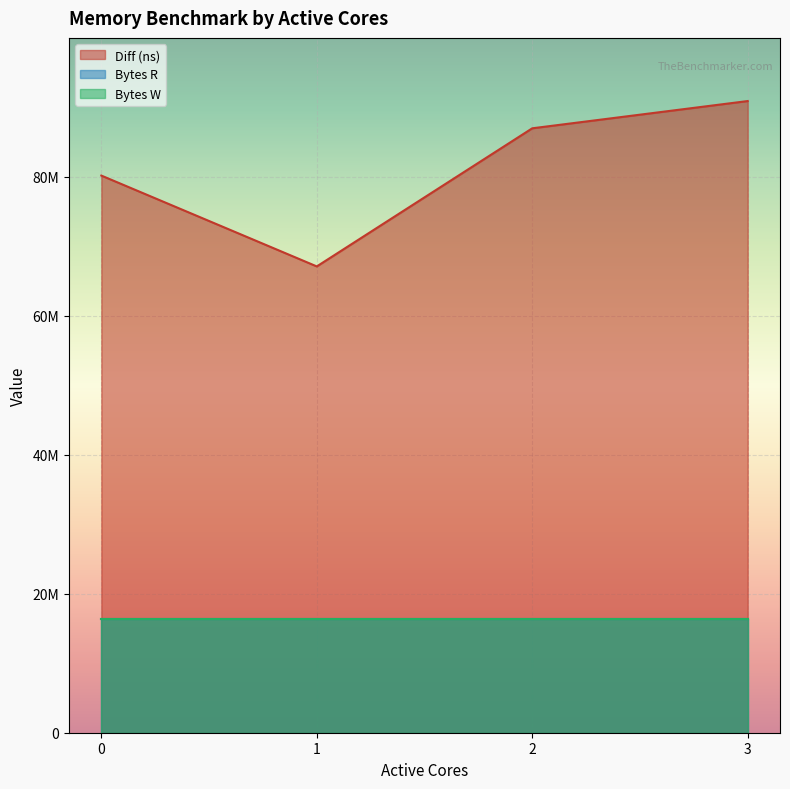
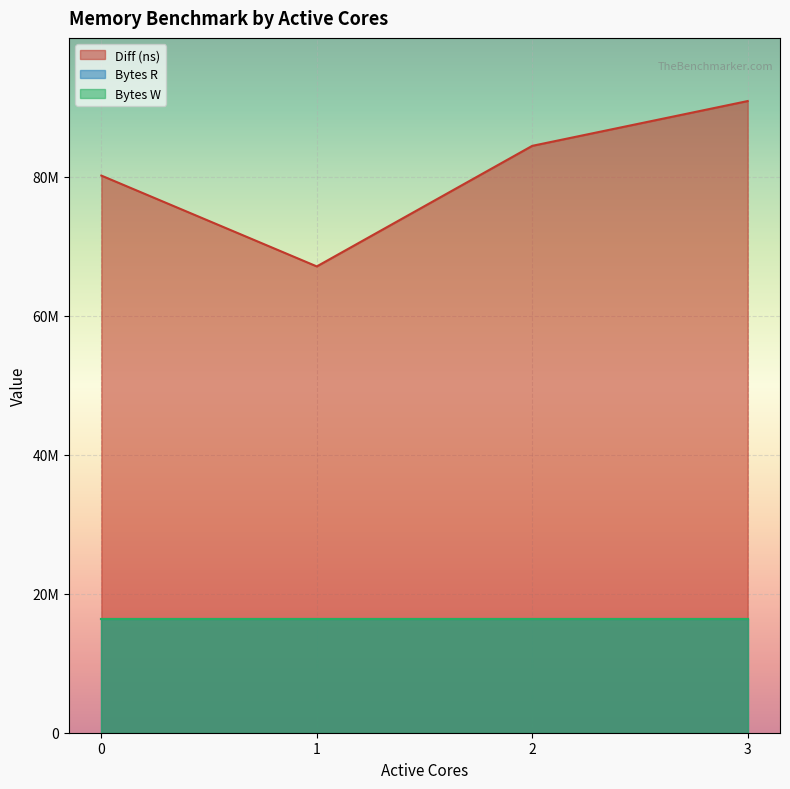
Diff (ns), 2: 87000000 -> 84000000
